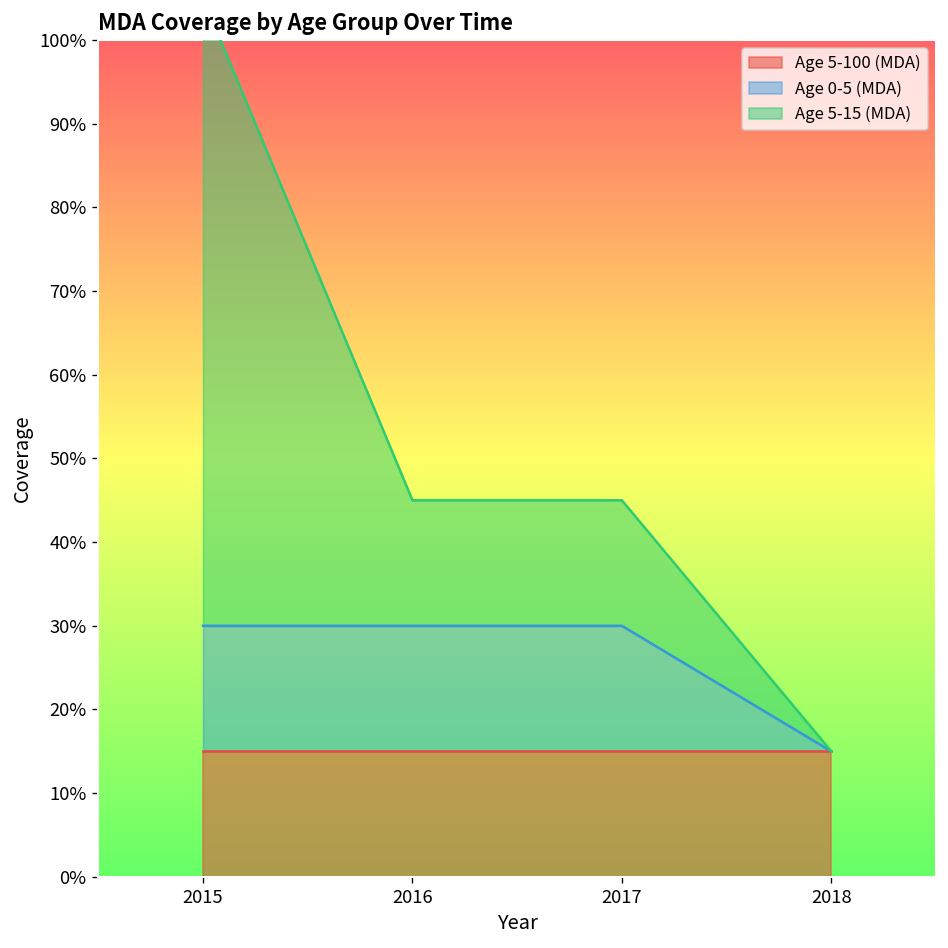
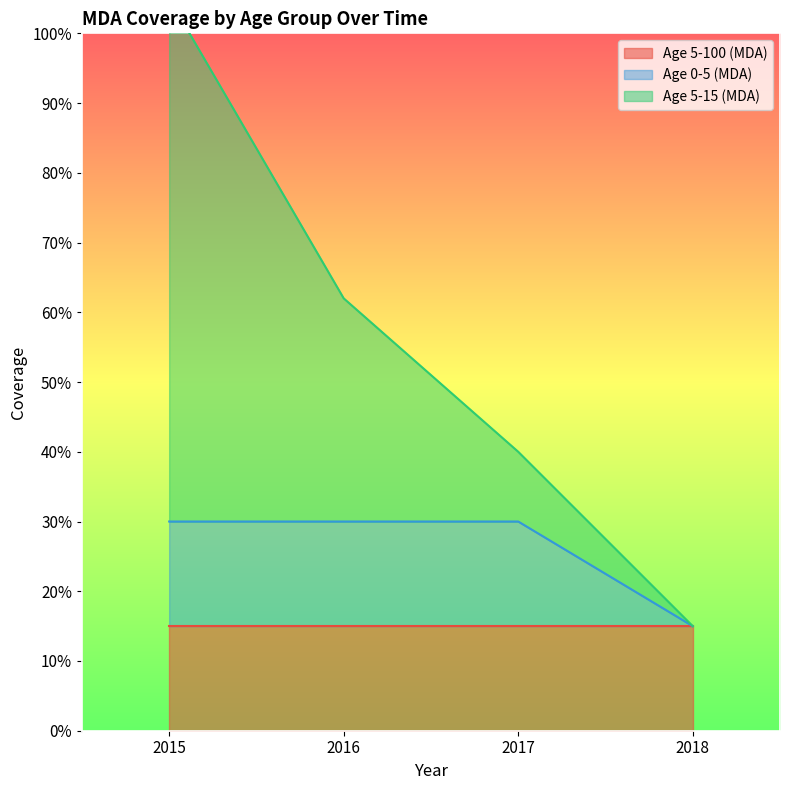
Age 5-15 (MDA), 2016: 15% -> 32%
Age 5-15 (MDA), 2017: 15% -> 10%
